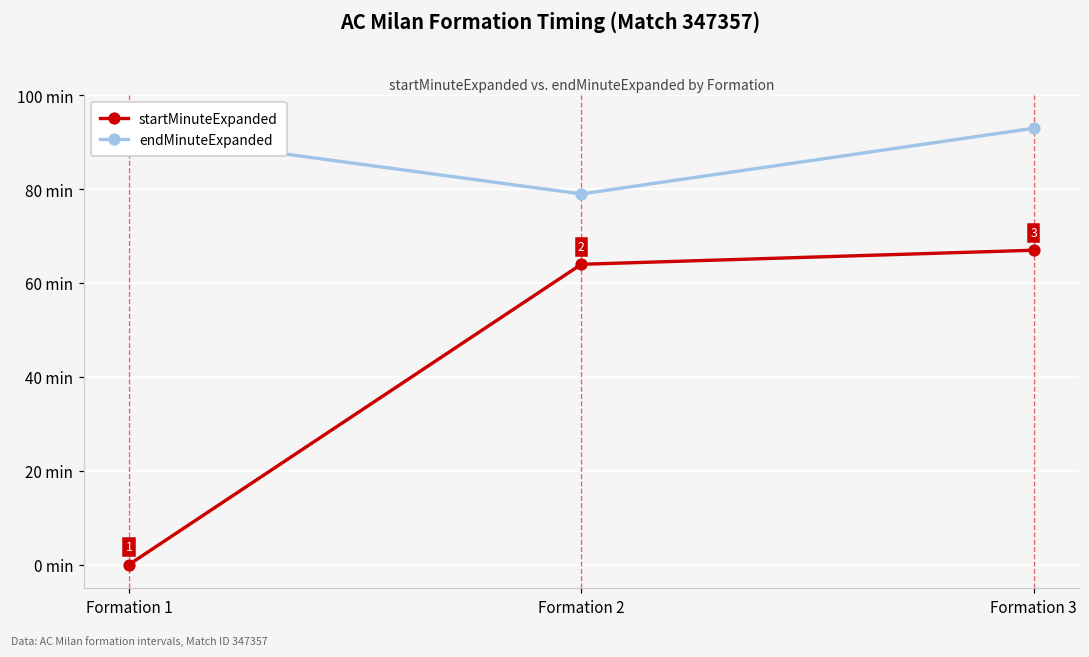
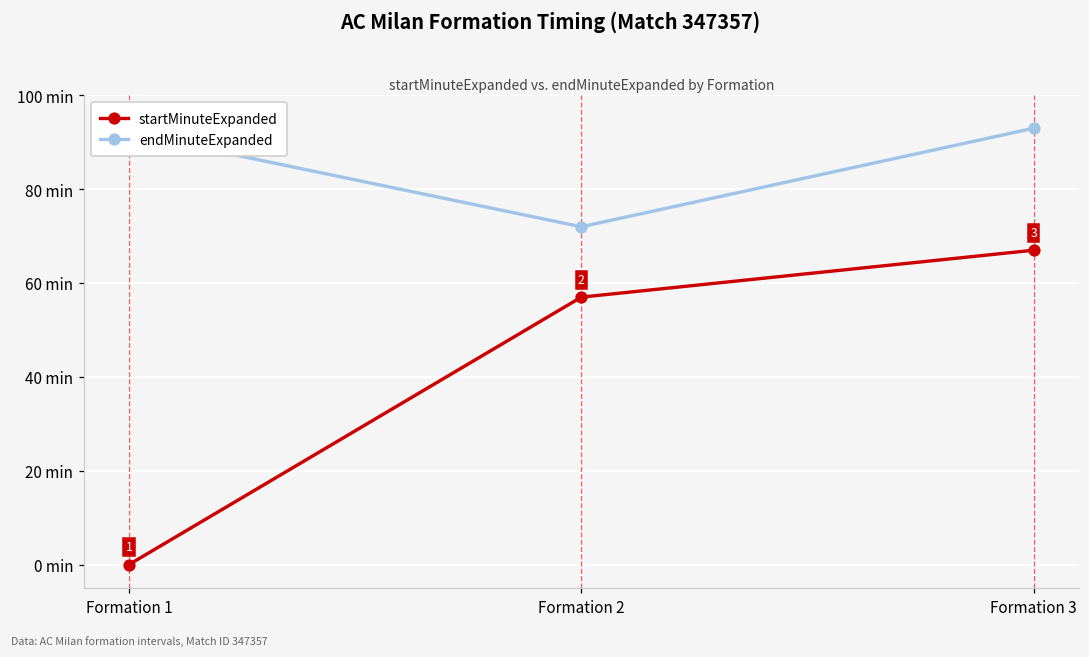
startMinuteExpanded, Formation 2: 64 min -> 57 min
endMinuteExpanded, Formation 2: 79 min -> 72 min
